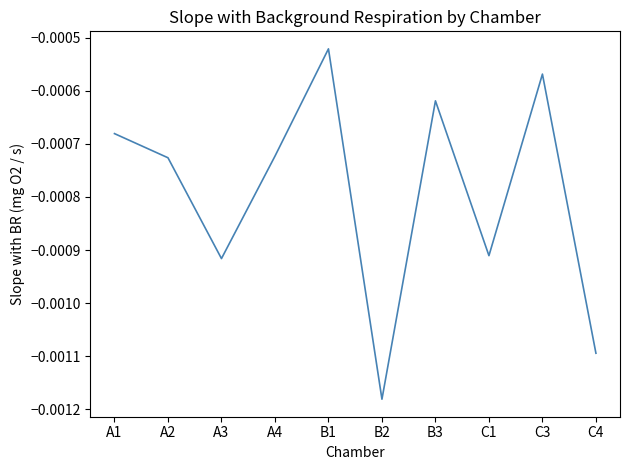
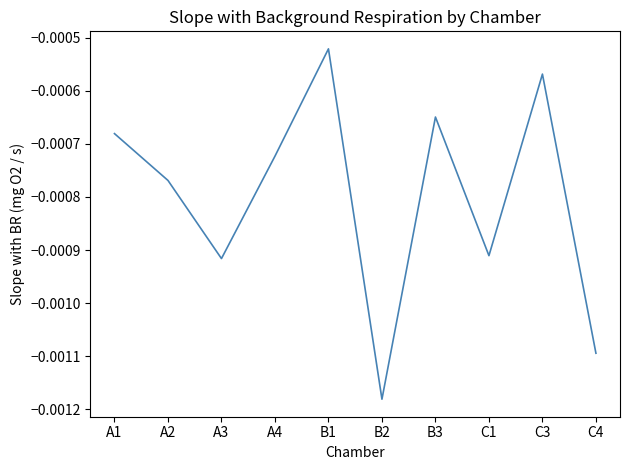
A2: -0.00073 -> -0.00077
B3: -0.00062 -> -0.00065
